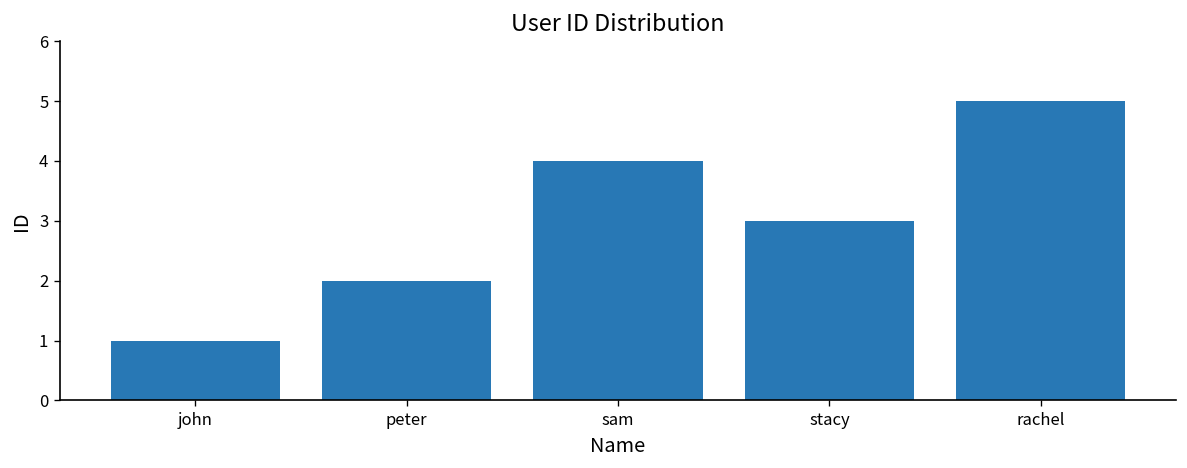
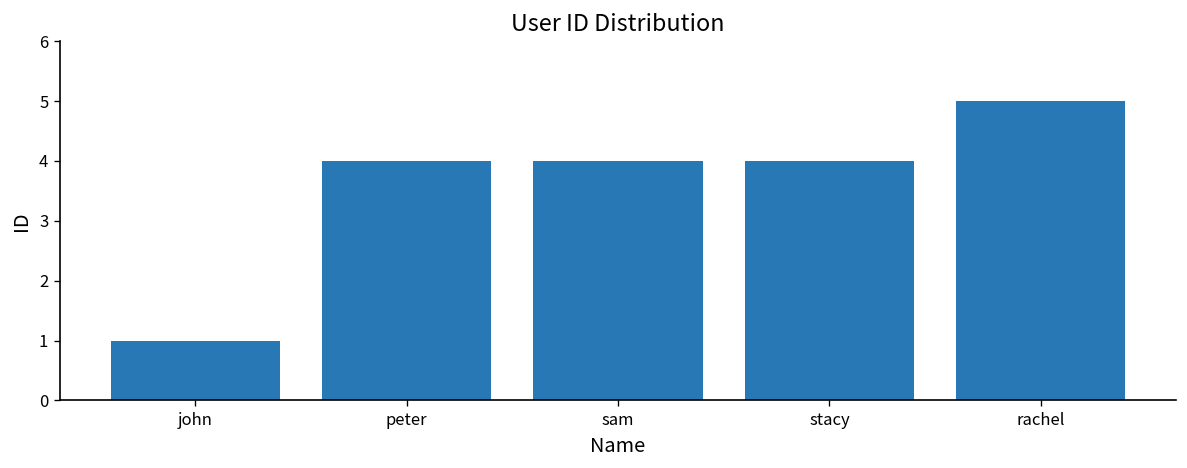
peter: 2 -> 4
stacy: 3 -> 4
